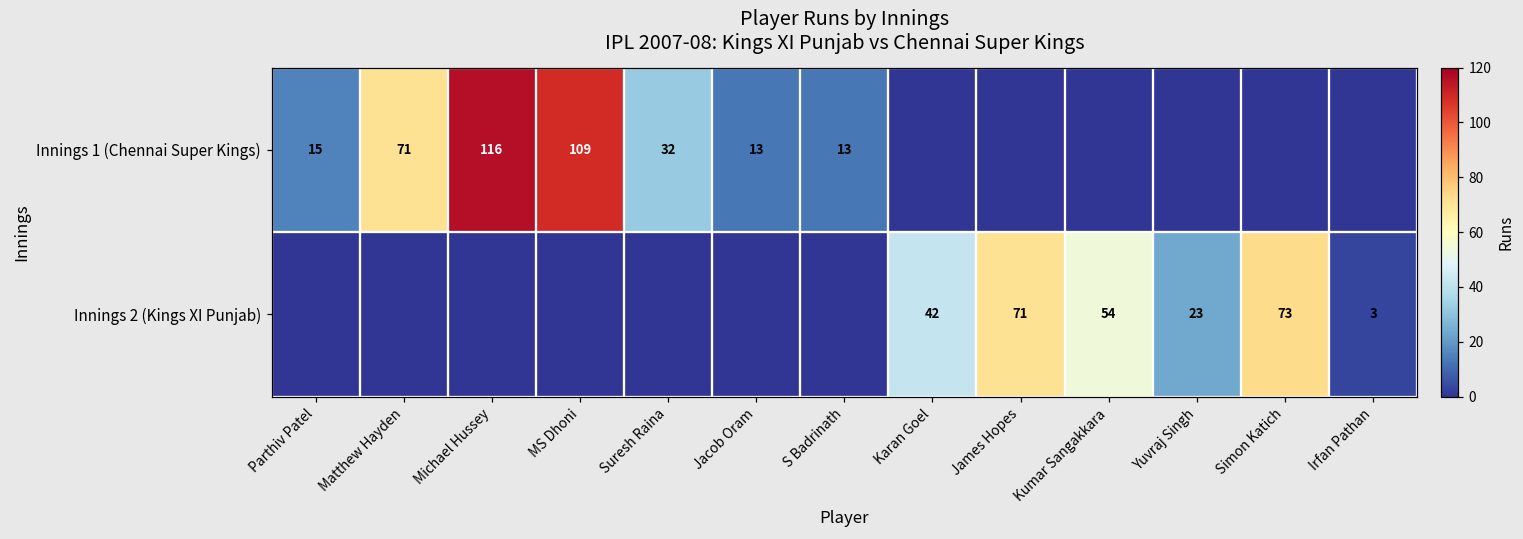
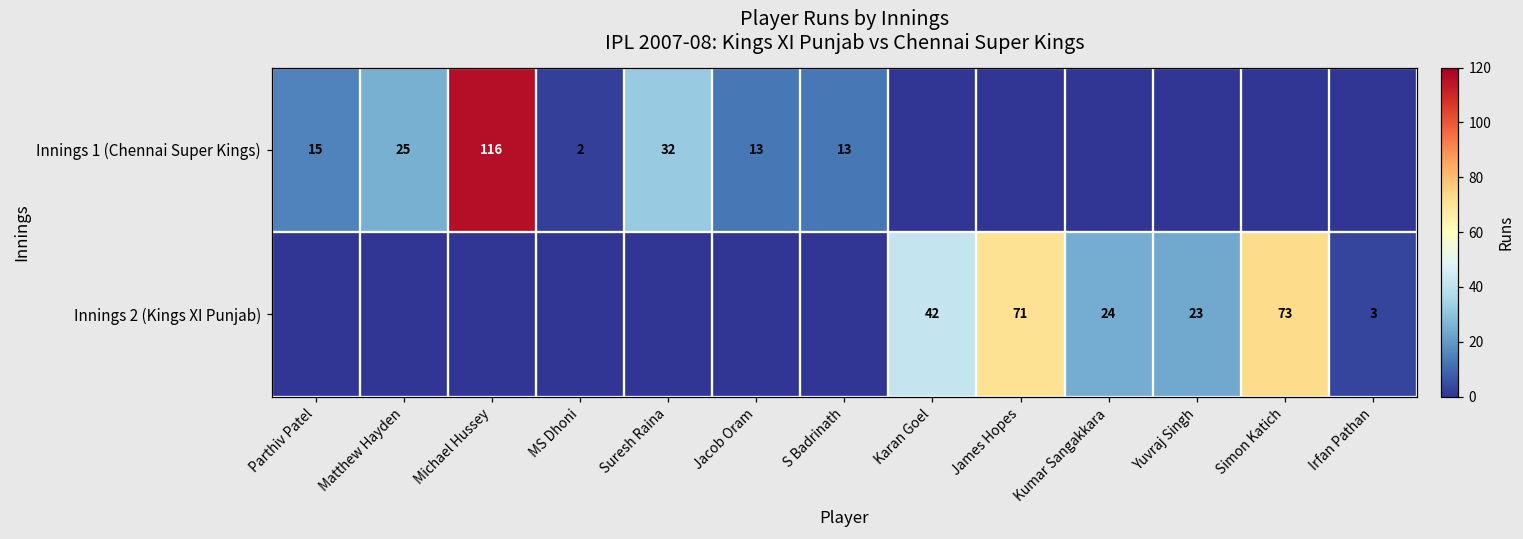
Innings 1 (Chennai Super Kings), Matthew Hayden: 71 -> 25
Innings 1 (Chennai Super Kings), MS Dhoni: 109 -> 2
Innings 2 (Kings XI Punjab), Kumar Sangakkara: 54 -> 24
